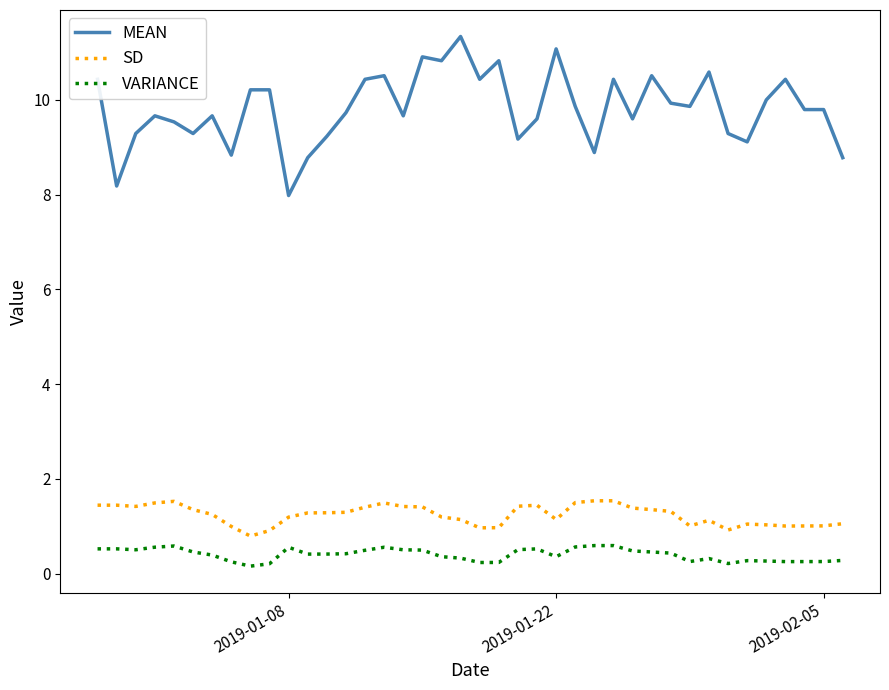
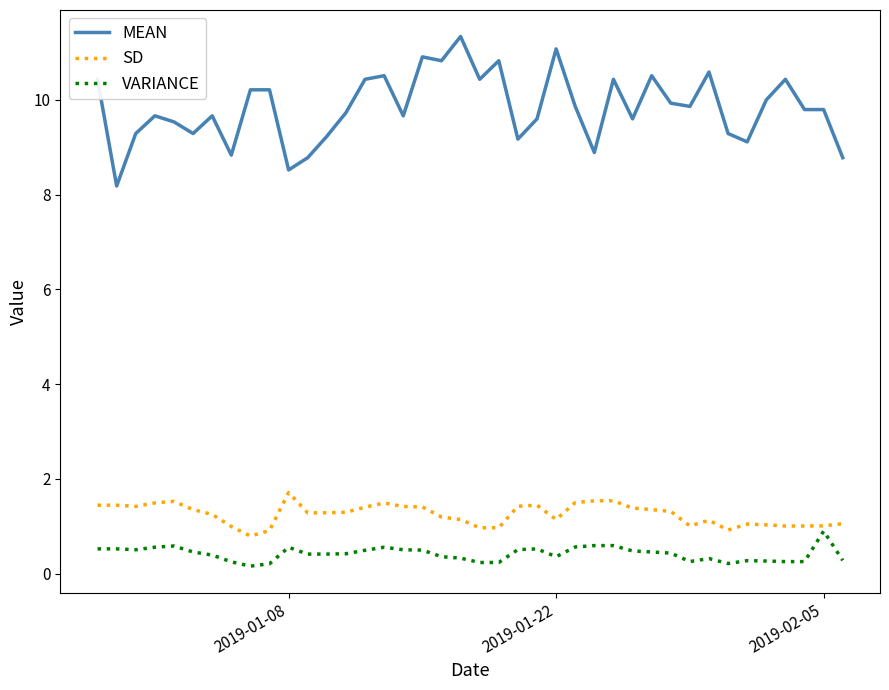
MEAN, 2019-01-08: 8.0 -> 8.5
SD, 2019-01-08: 1.2 -> 1.7
VARIANCE, 2019-02-05: 0.3 -> 0.9
